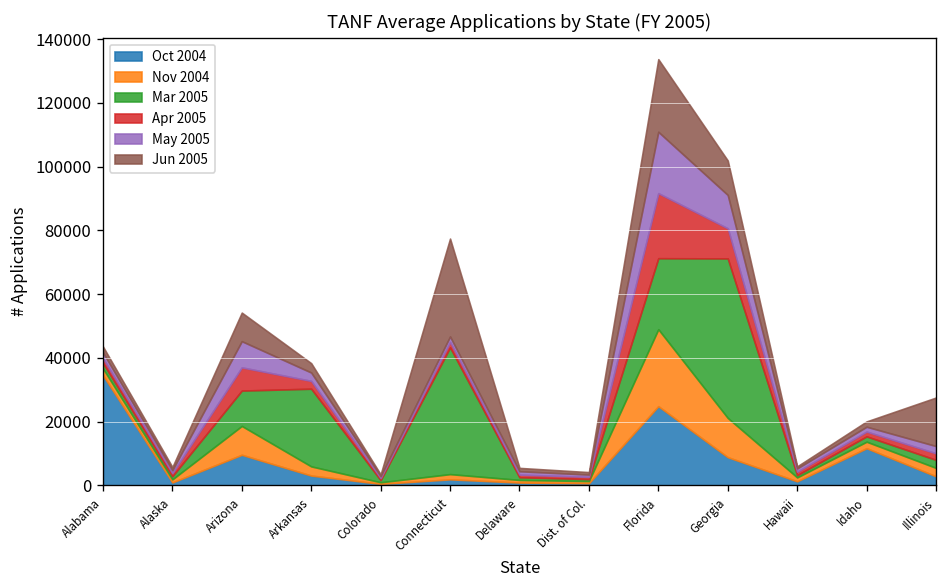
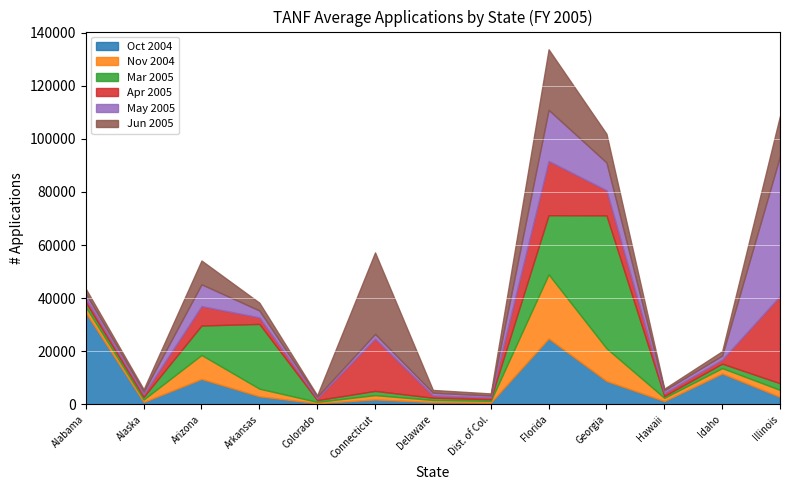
Mar 2005, Connecticut: 40000 -> 2000
Apr 2005, Connecticut: 2000 -> 20000
Apr 2005, Illinois: 2000 -> 33000
May 2005, Illinois: 2000 -> 53000
